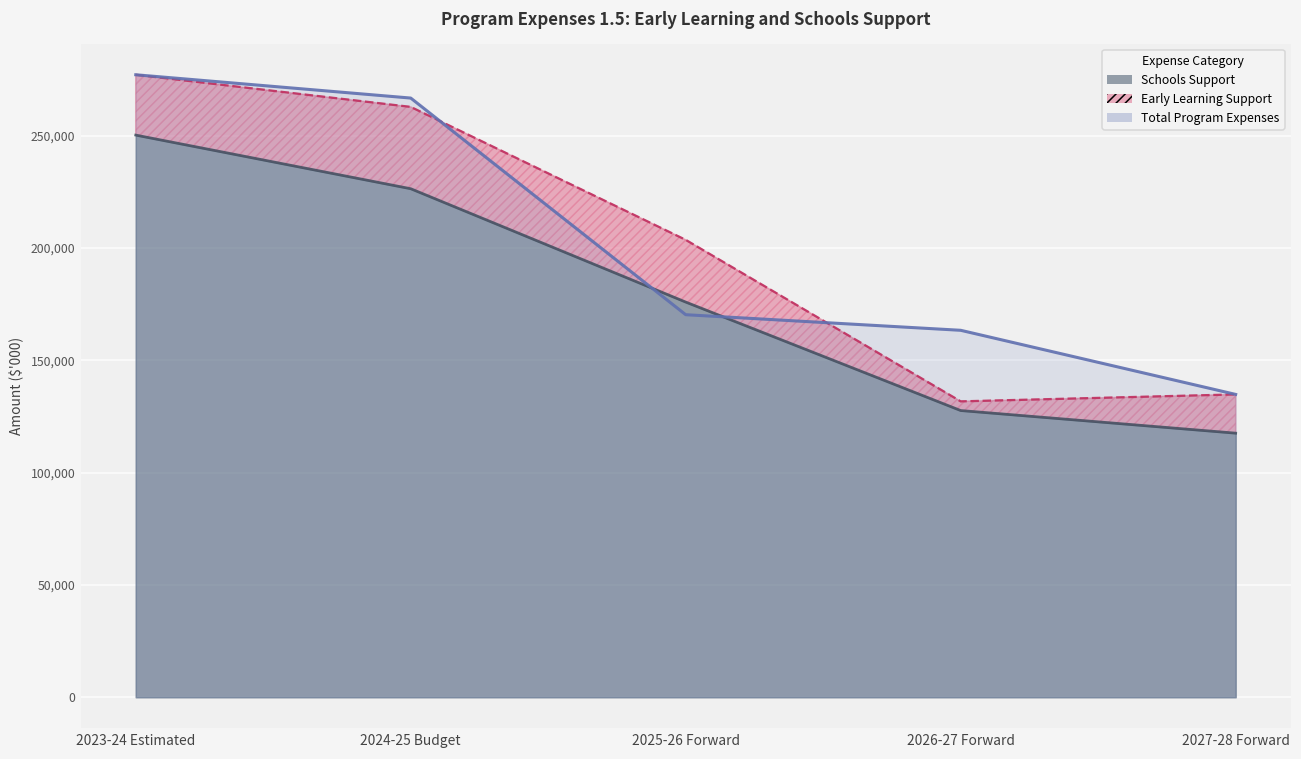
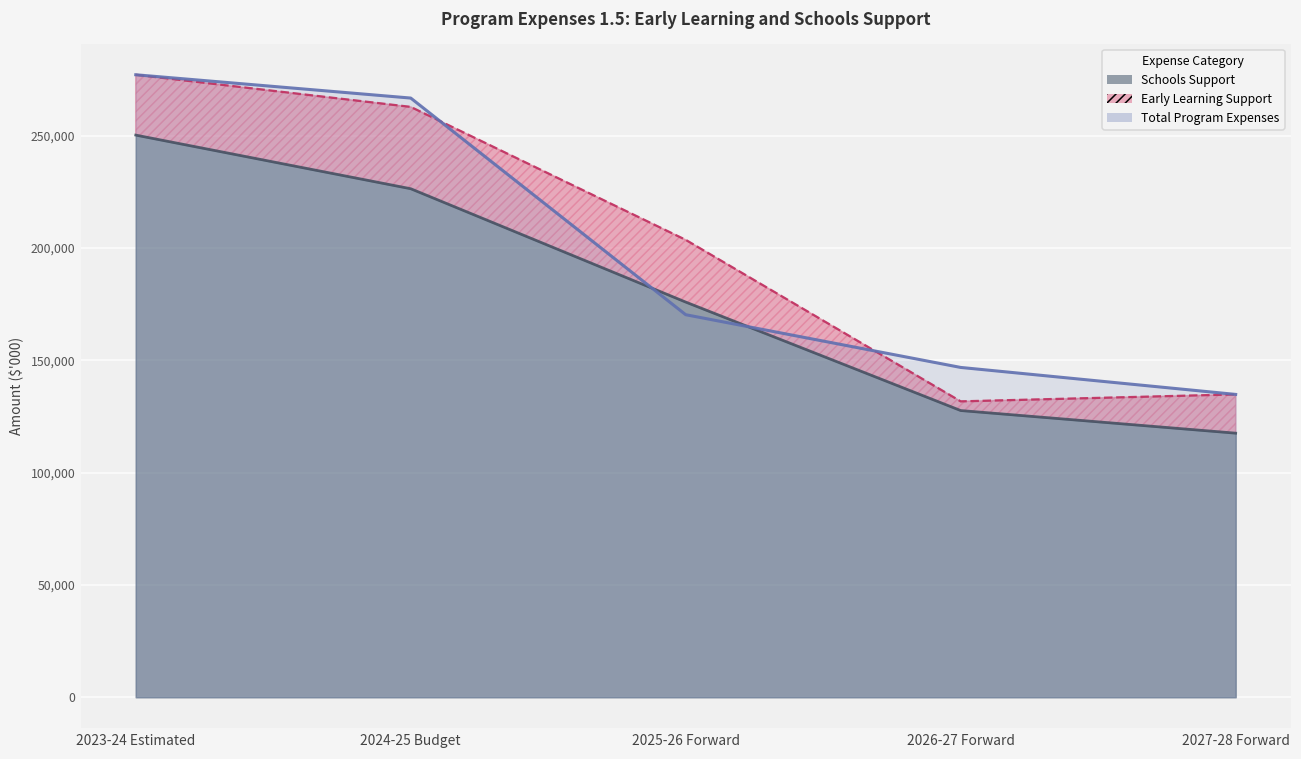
Total Program Expenses, 2026-27 Forward: 163,000 -> 147,000
